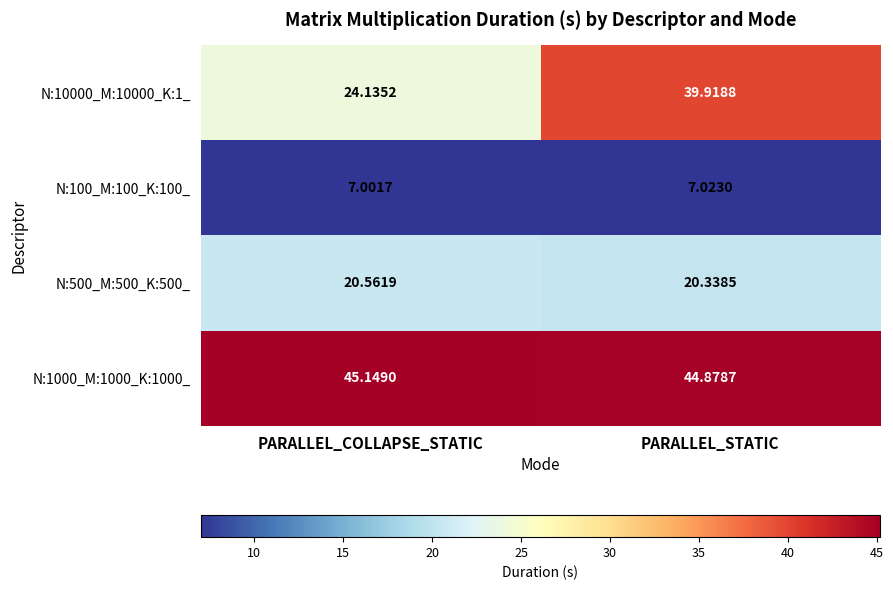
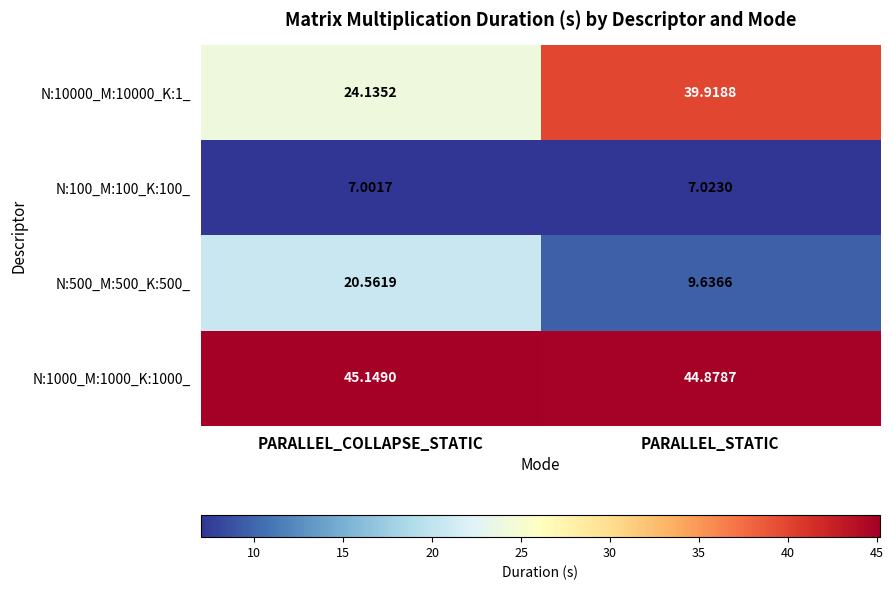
N:500_M:500_K:500_, PARALLEL_STATIC: 20.3385 -> 9.6366
